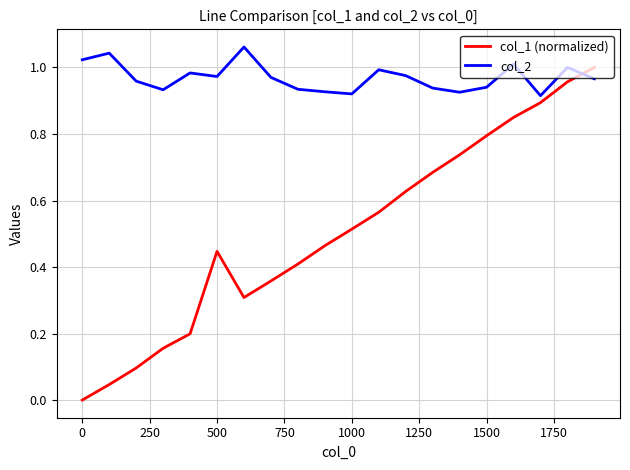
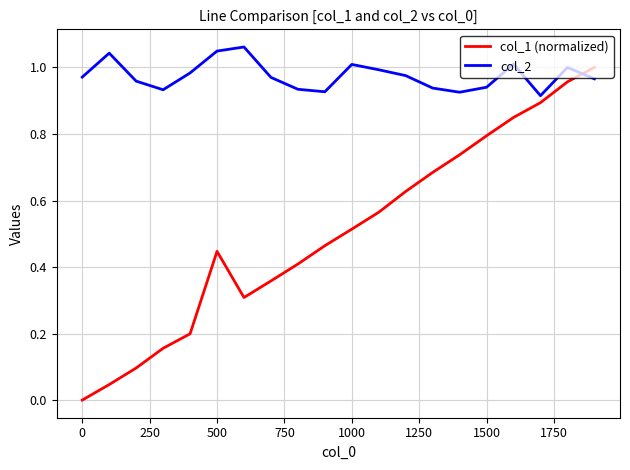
col_2, 0: 1.02 -> 0.97
col_2, 500: 0.97 -> 1.05
col_2, 1000: 0.92 -> 1.01
